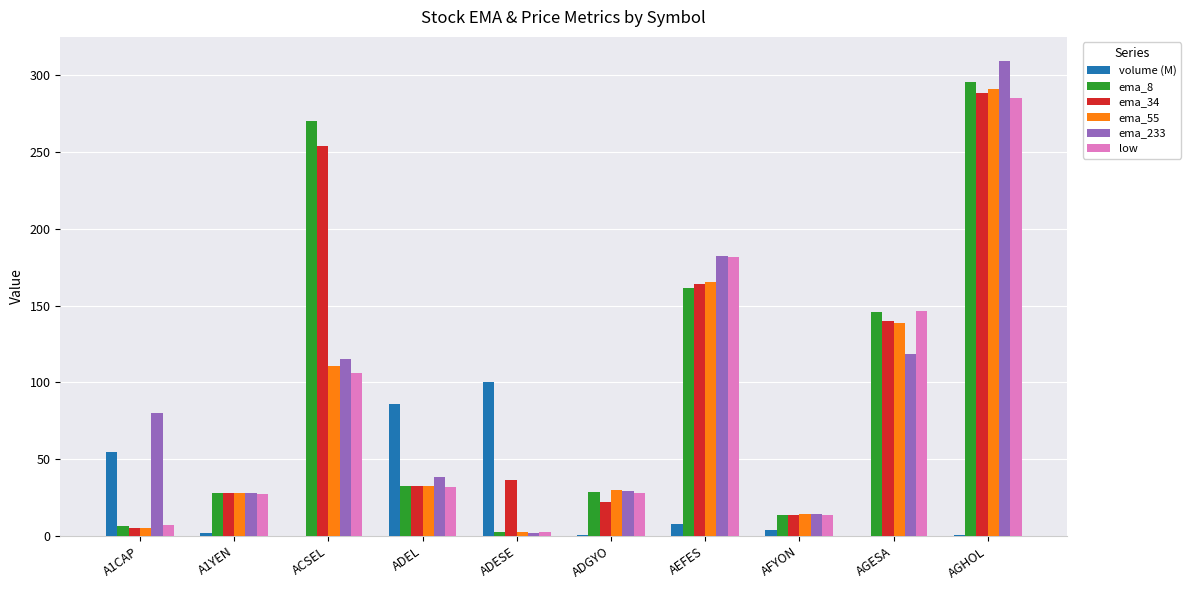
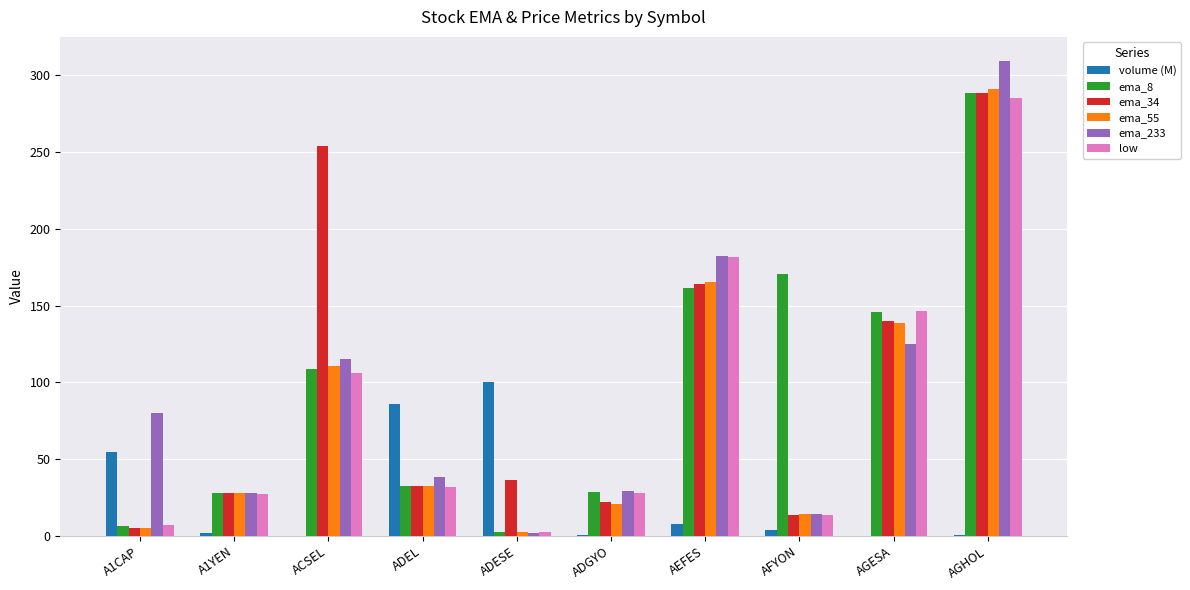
ema_8, ACSEL: 270 -> 109
ema_55, ADGYO: 30 -> 21
ema_8, AFYON: 14 -> 170
ema_233, AGESA: 119 -> 125
ema_8, AGHOL: 295 -> 288
